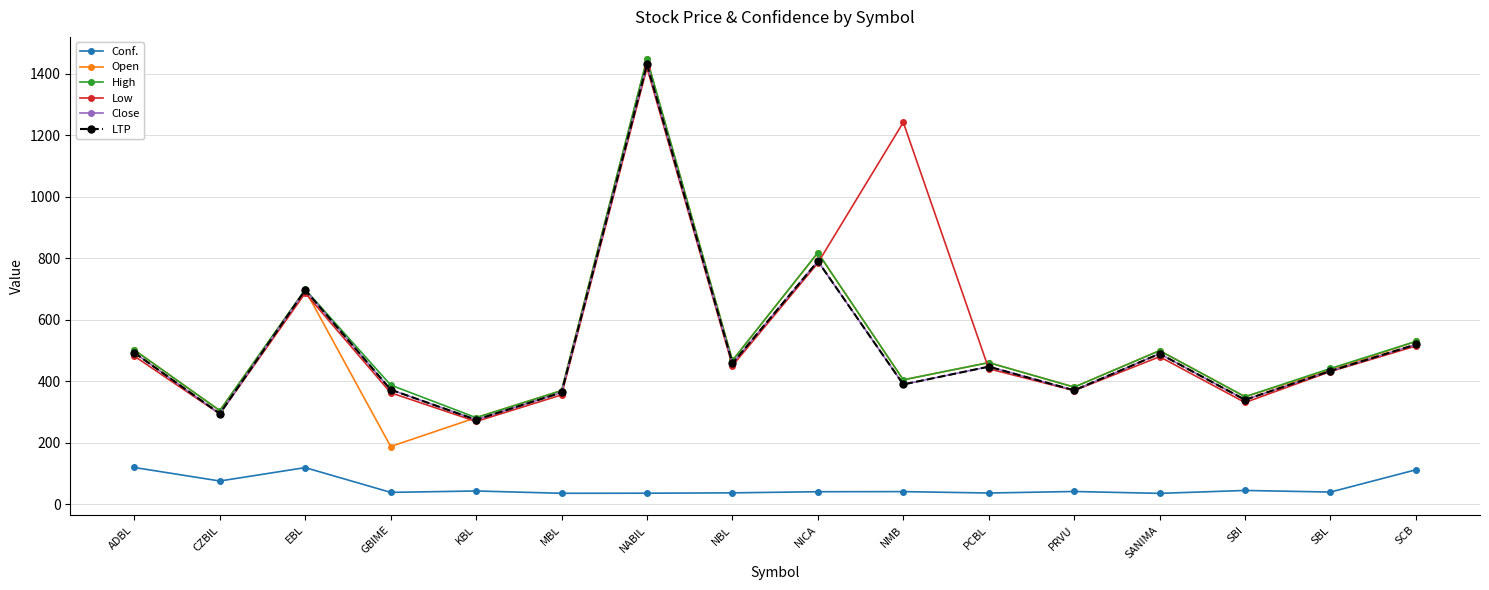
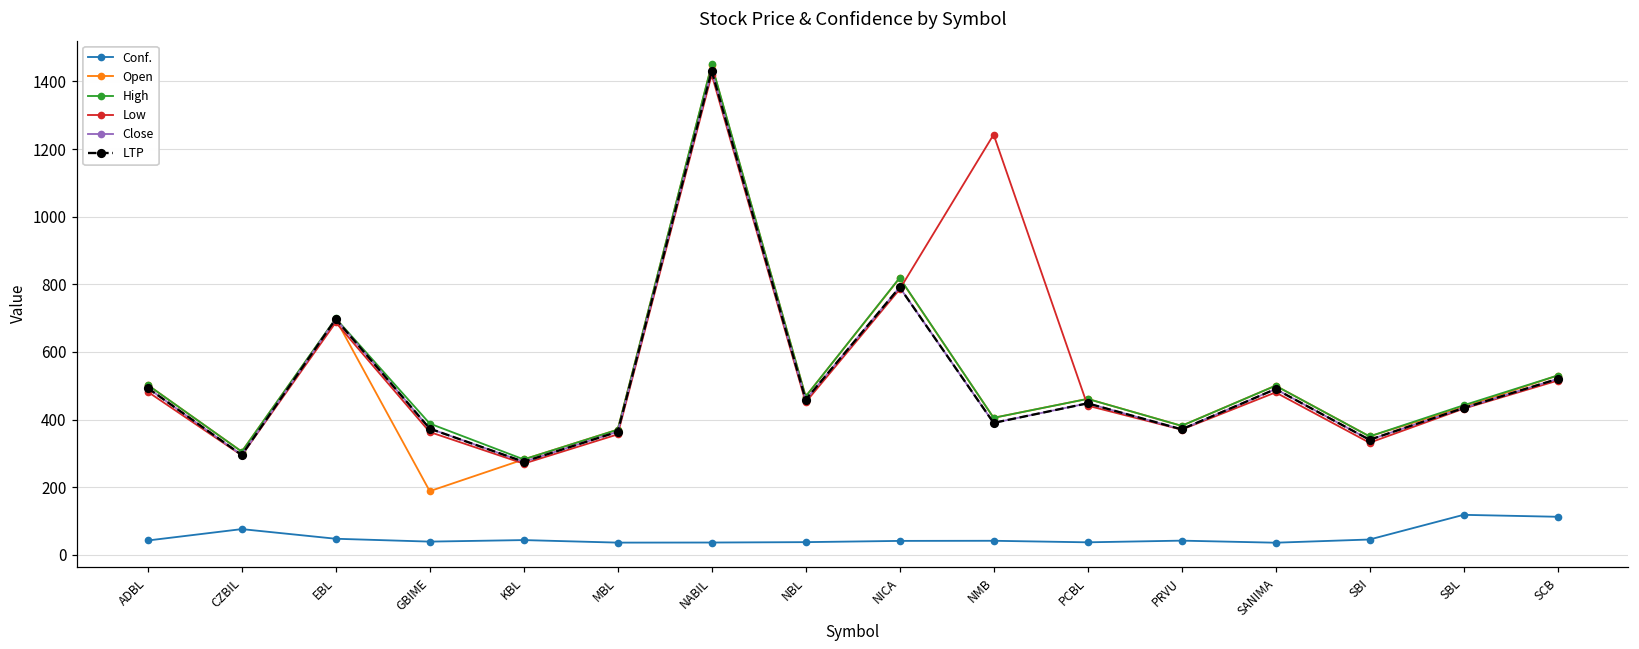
Conf., ADBL: 120 -> 40
Conf., EBL: 120 -> 50
Conf., SBL: 40 -> 120
